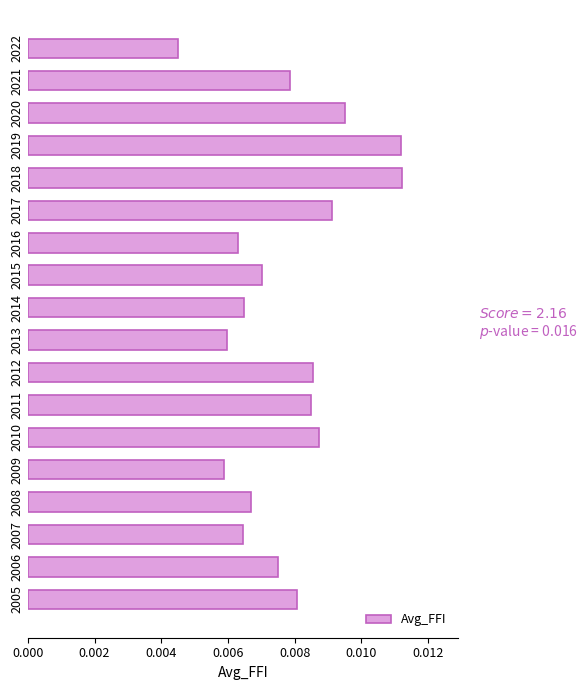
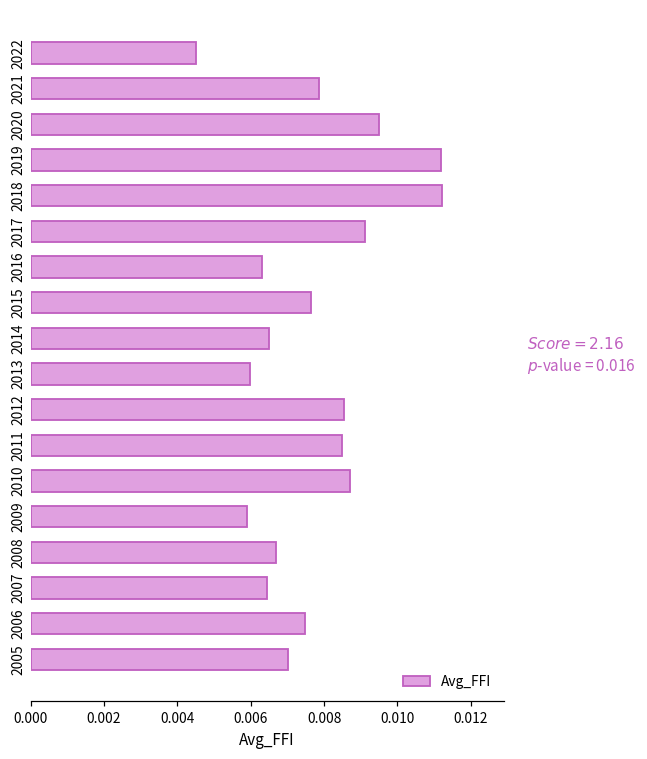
2015: 0.0070 -> 0.0076
2005: 0.0081 -> 0.0070
